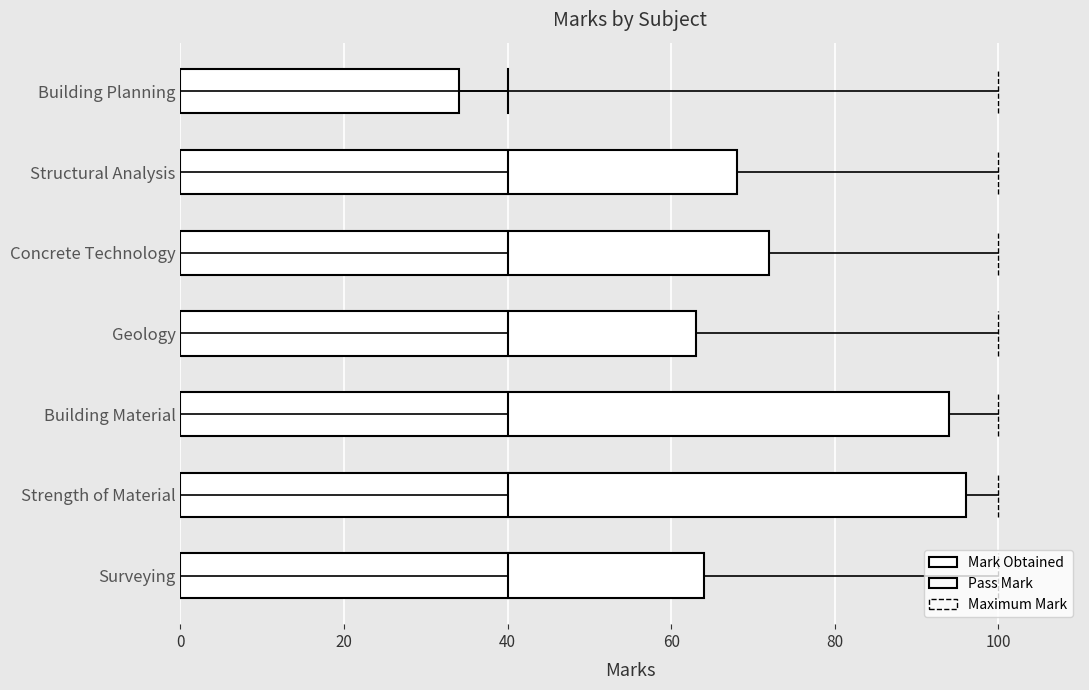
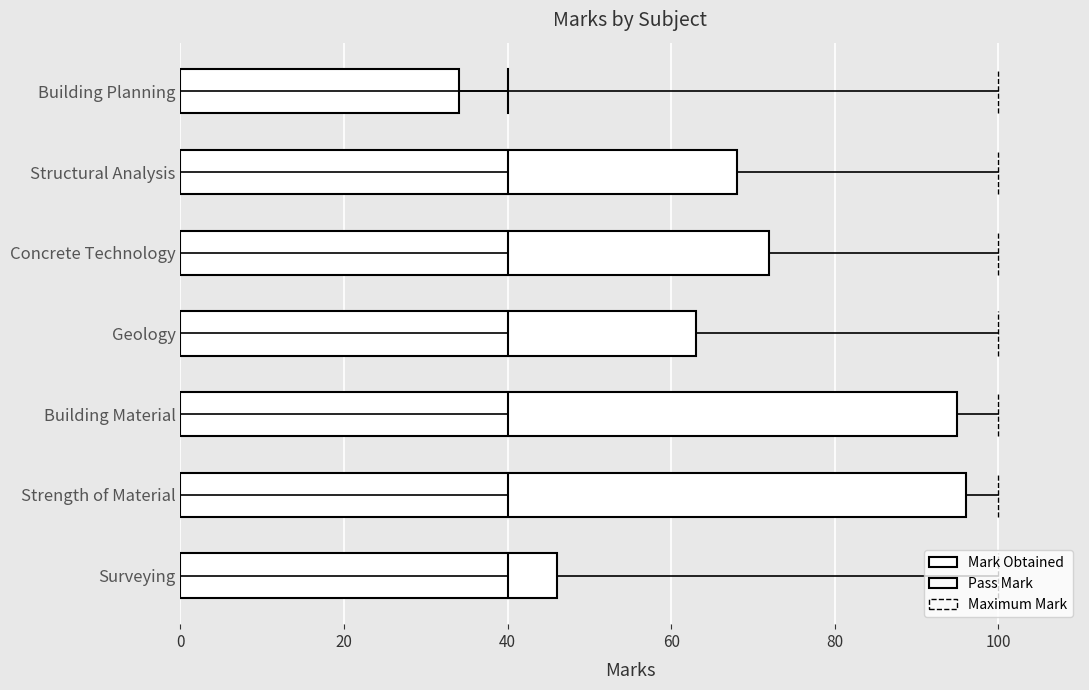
Mark Obtained, Building Material: 94 -> 95
Mark Obtained, Surveying: 64 -> 46
